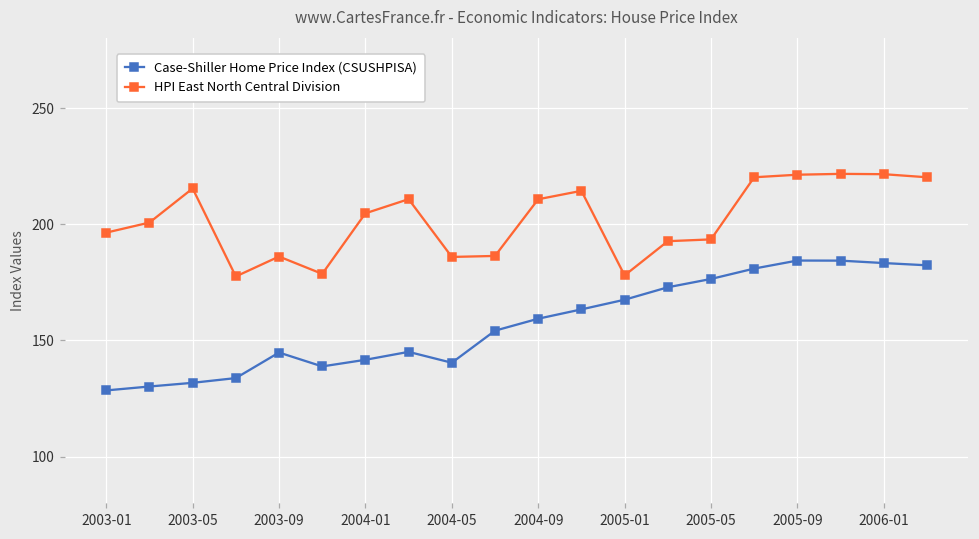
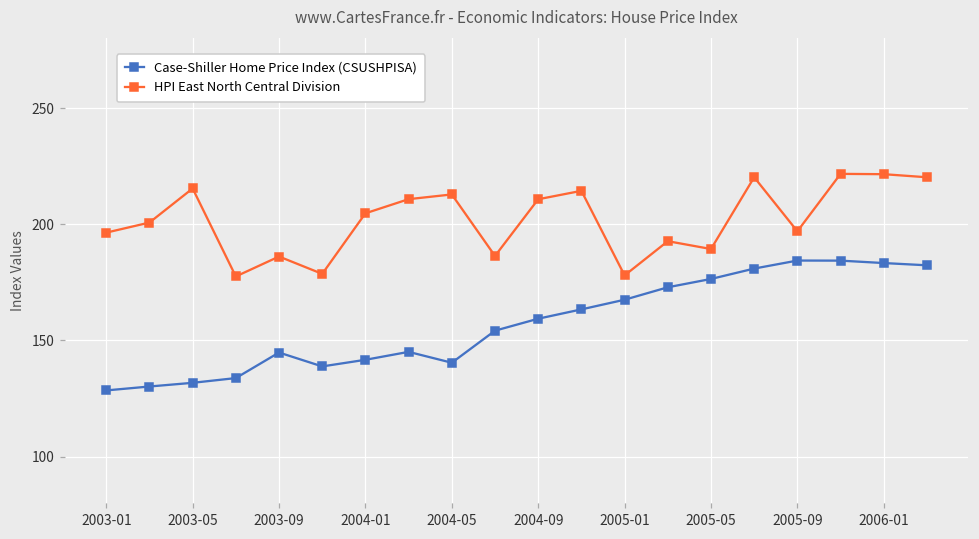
HPI East North Central Division, 2004-05: 186 -> 213
HPI East North Central Division, 2005-05: 193 -> 189
HPI East North Central Division, 2005-09: 221 -> 197
